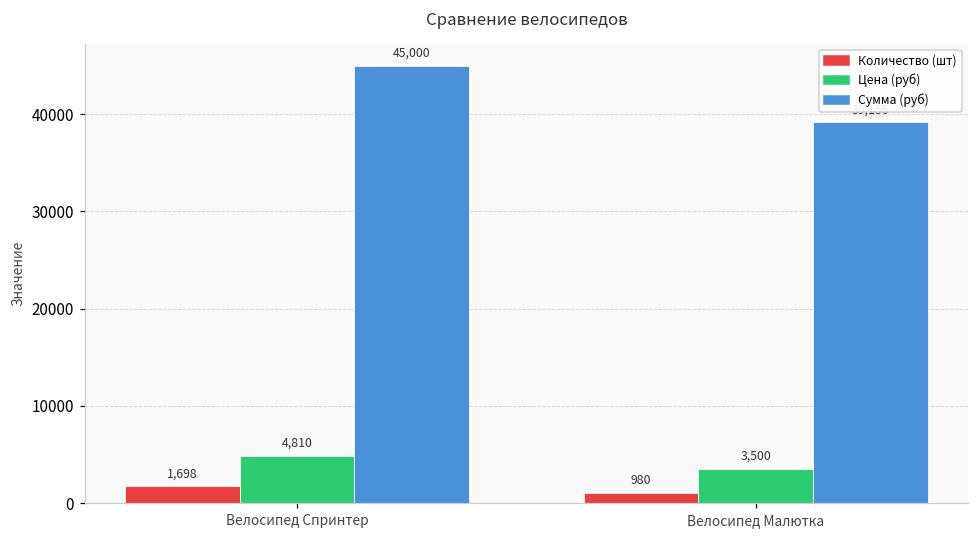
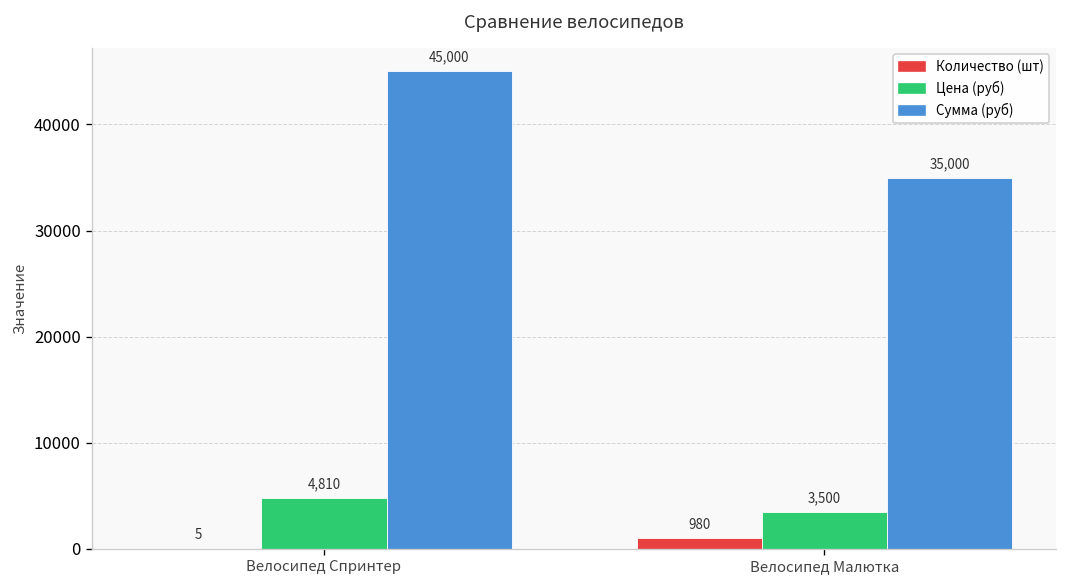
Количество (шт), Велосипед Спринтер: 1,698 -> 5
Сумма (руб), Велосипед Малютка: 39000 -> 35000
